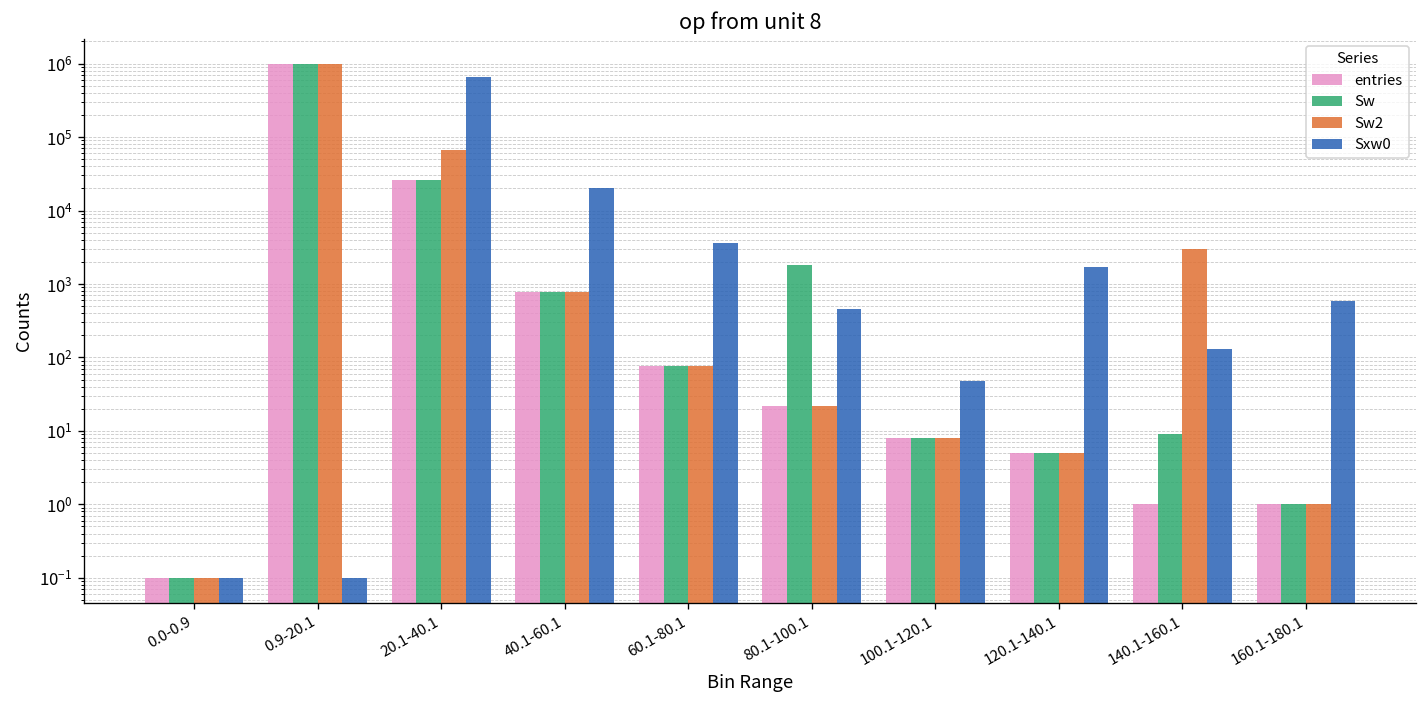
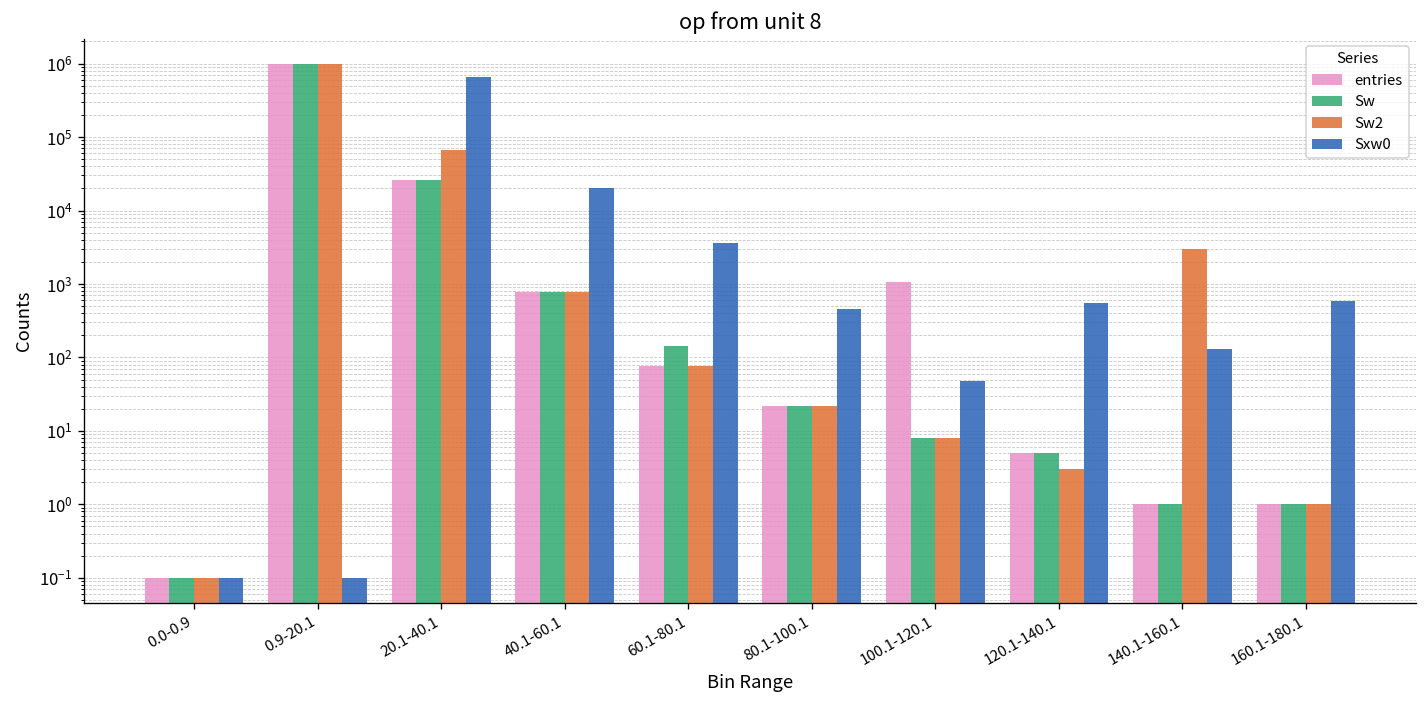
Sw, 60.1-80.1: 80 -> 140
Sw, 80.1-100.1: 1800 -> 22
entries, 100.1-120.1: 8 -> 1100
Sw2, 120.1-140.1: 5 -> 3
Sxw0, 120.1-140.1: 1700 -> 600
Sw, 140.1-160.1: 9 -> 1
